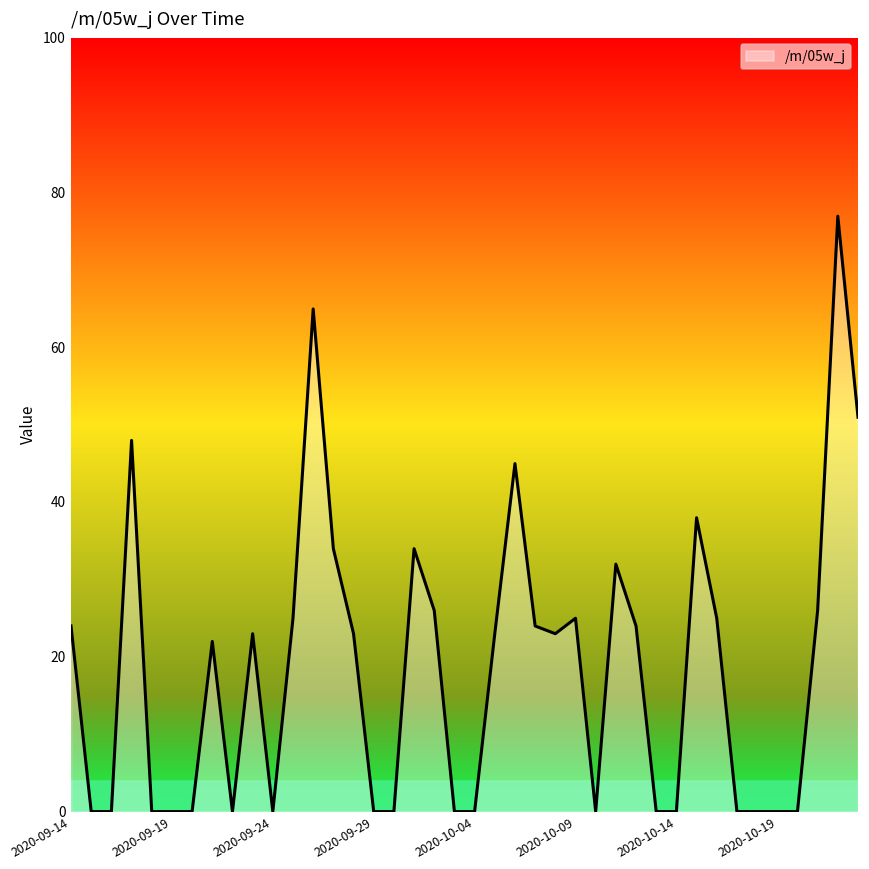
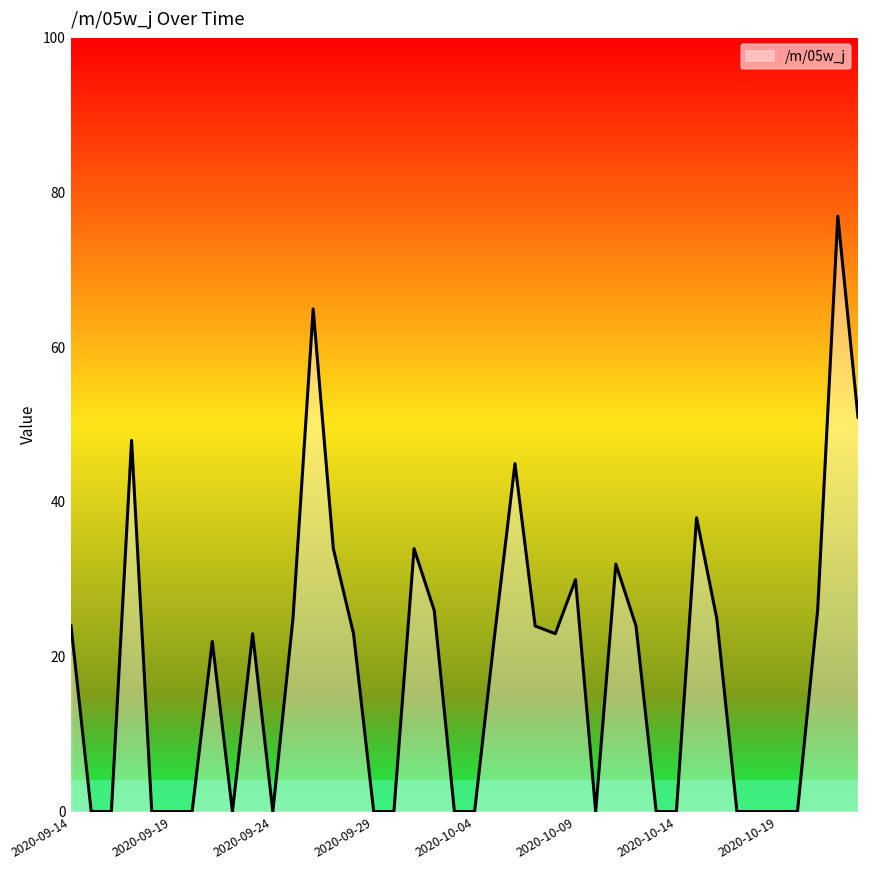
2020-10-09: 25 -> 30
